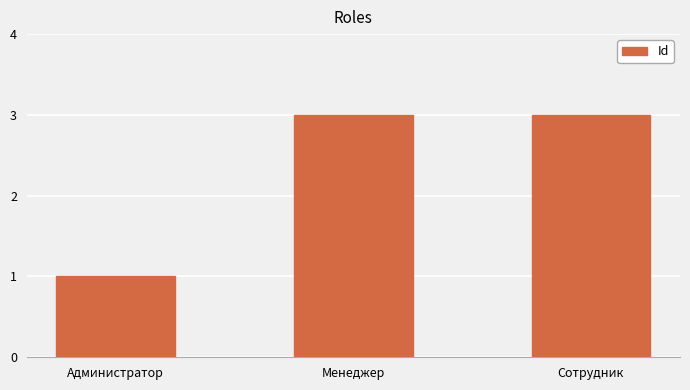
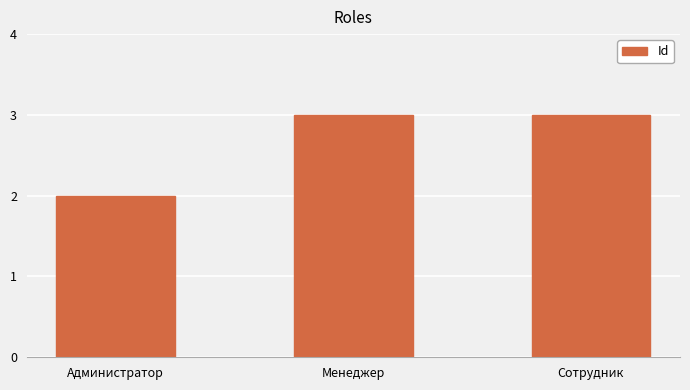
Администратор: 1 -> 2
